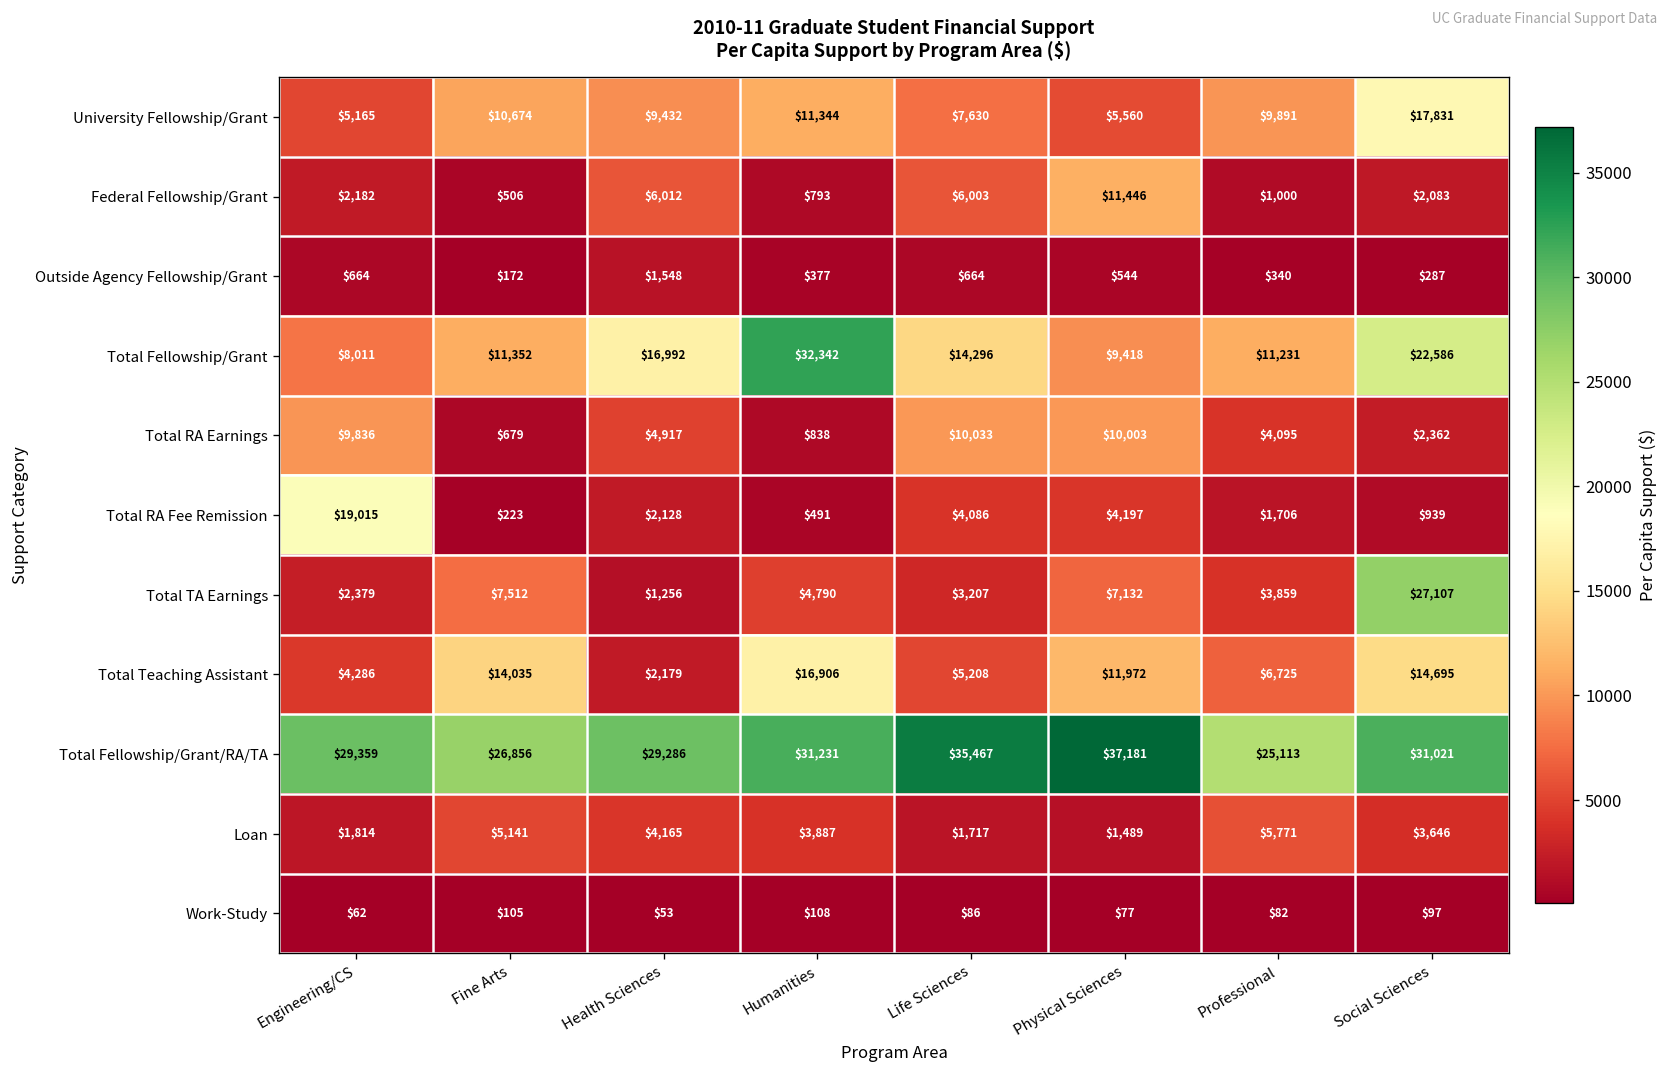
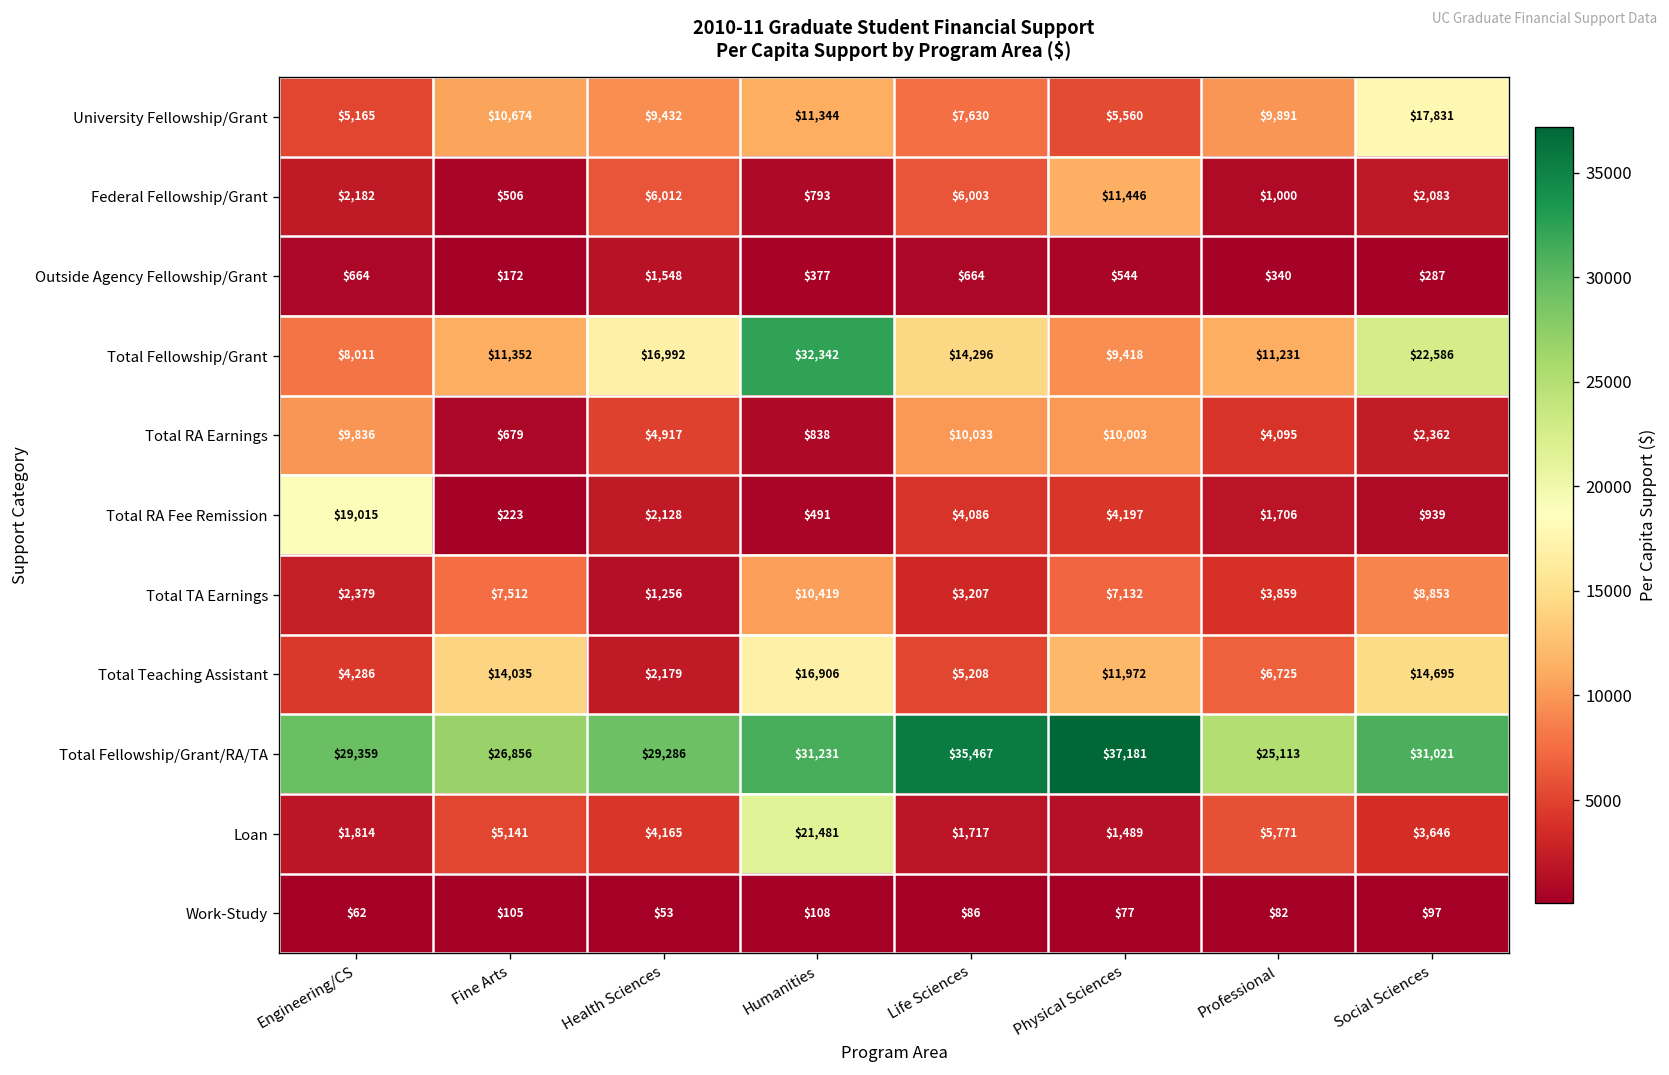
Total TA Earnings, Humanities: $4,790 -> $10,419
Total TA Earnings, Social Sciences: $27,107 -> $8,853
Loan, Humanities: $3,887 -> $21,481
